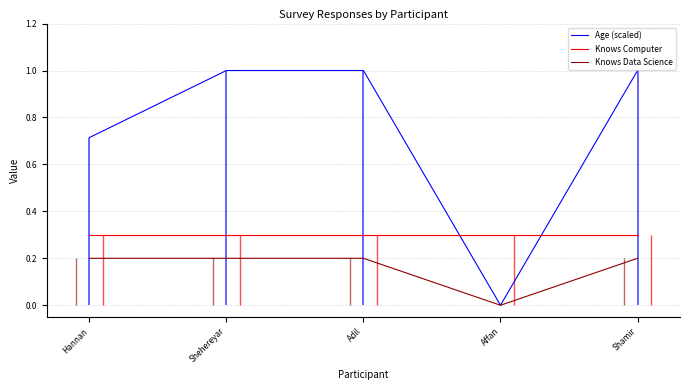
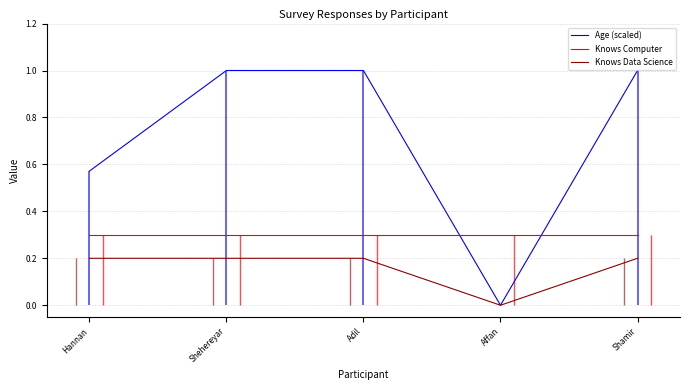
Age (scaled), Hannan: 0.71 -> 0.57
